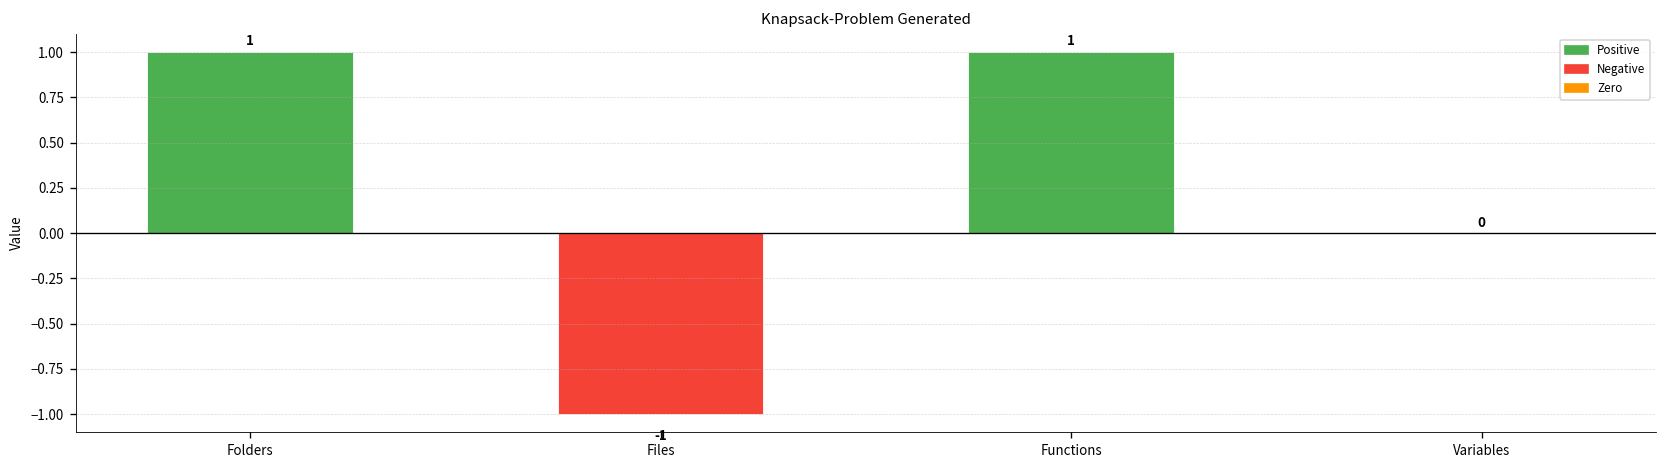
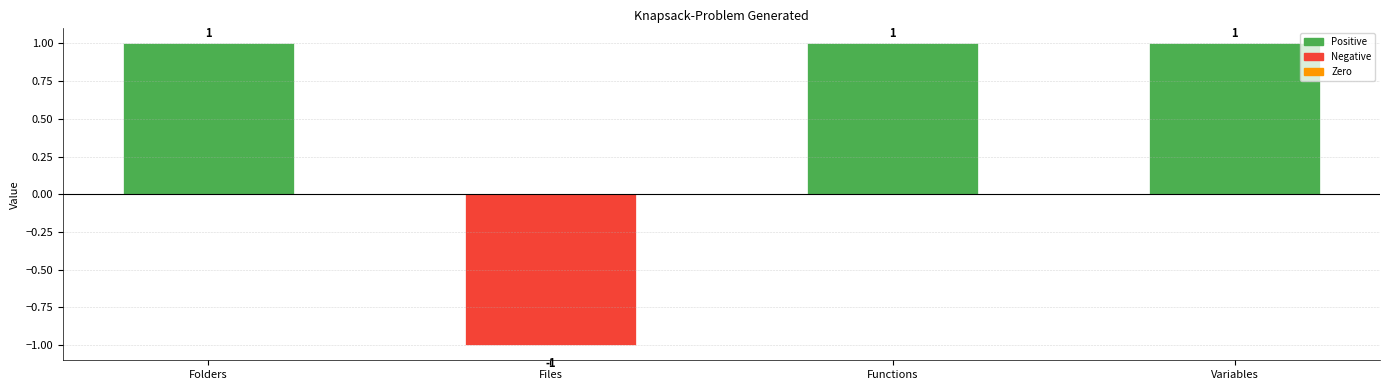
Variables: 0 -> 1
